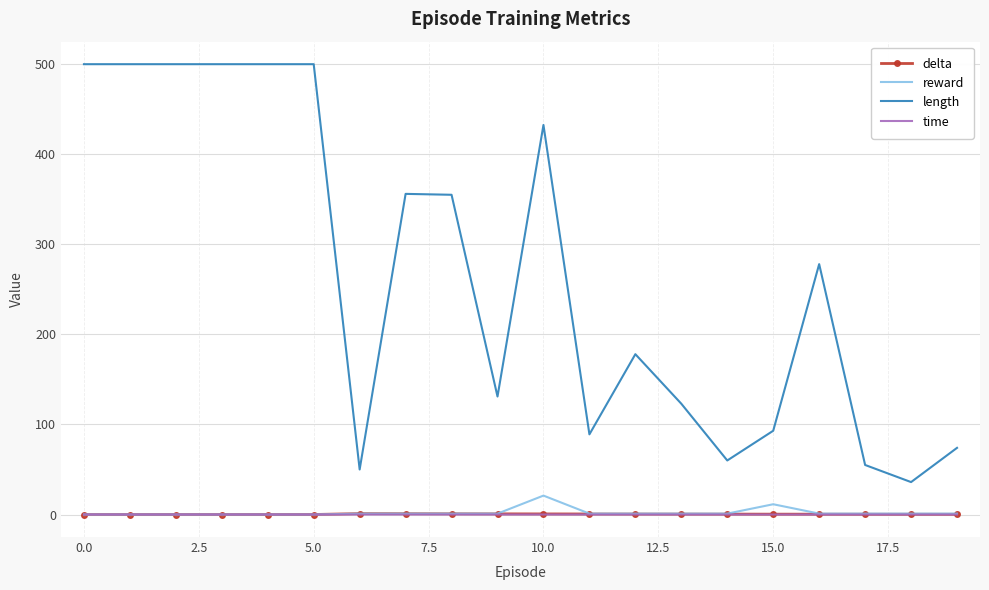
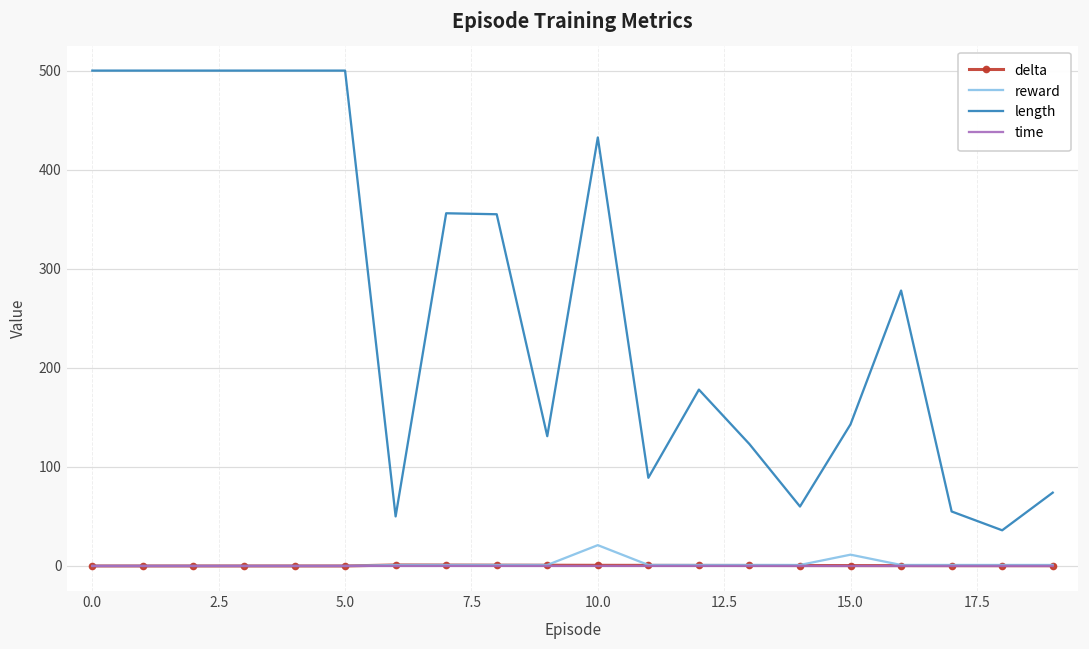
length, 15.0: 90 -> 140
